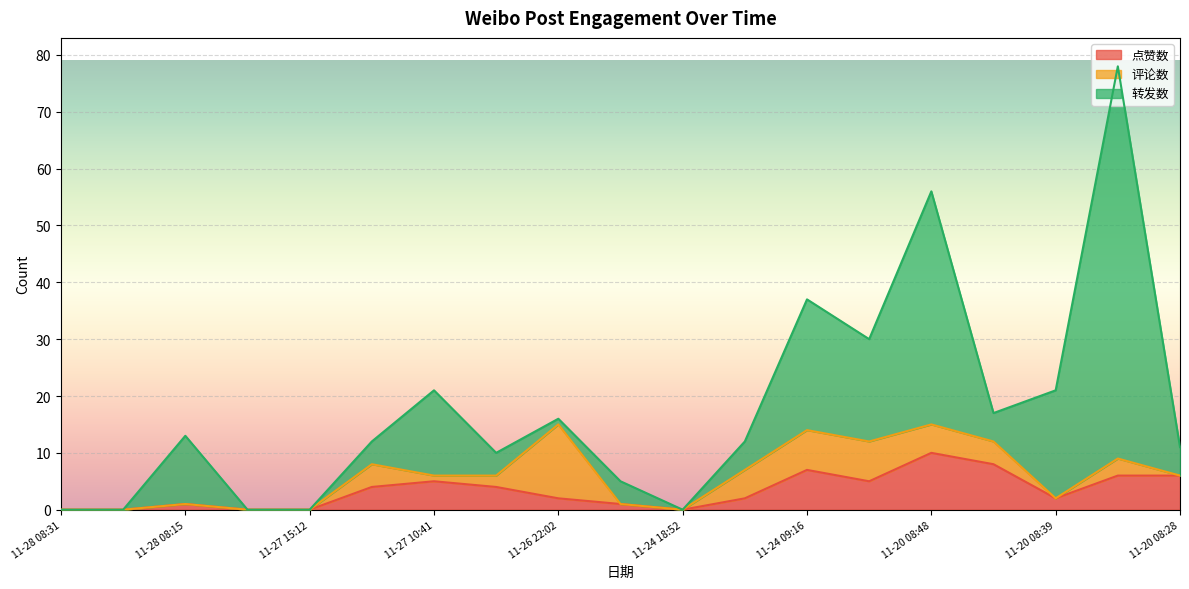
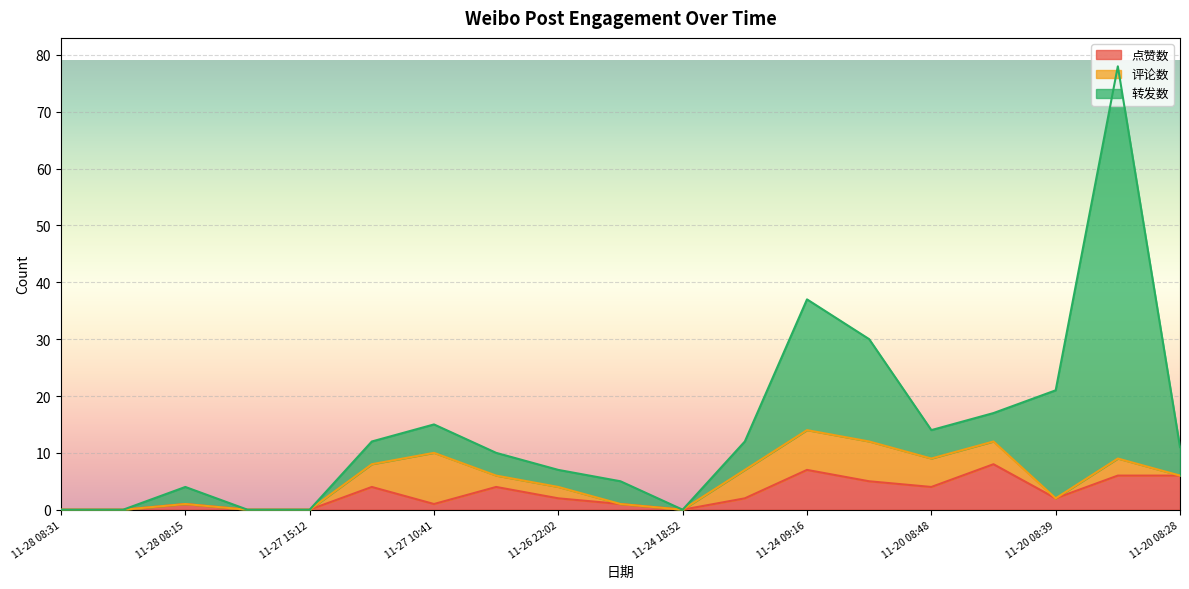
转发数, 11-28 08:15: 12 -> 3
点赞数, 11-27 10:41: 5 -> 1
评论数, 11-27 10:41: 1 -> 9
转发数, 11-27 10:41: 15 -> 5
评论数, 11-26 22:02: 13 -> 2
转发数, 11-26 22:02: 1 -> 3
点赞数, 11-20 08:48: 10 -> 4
转发数, 11-20 08:48: 41 -> 5
